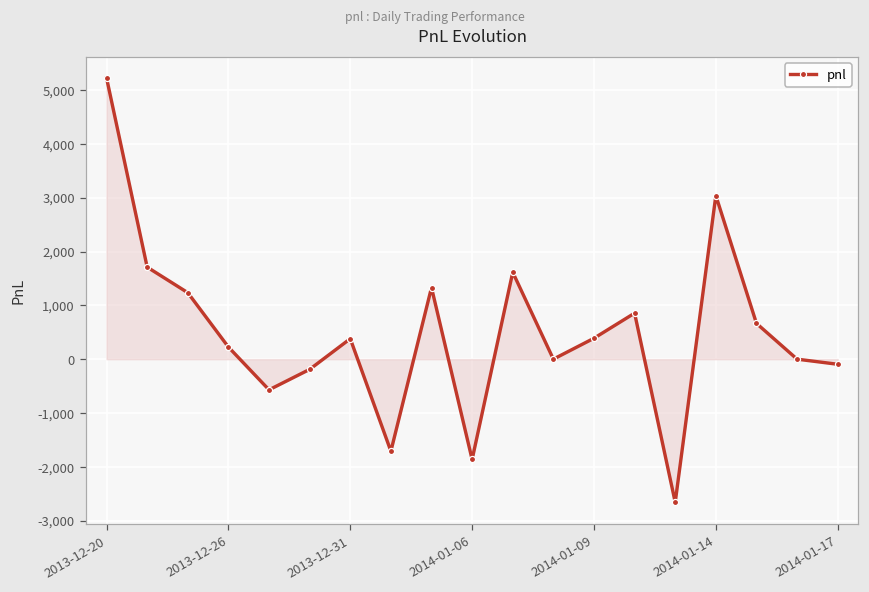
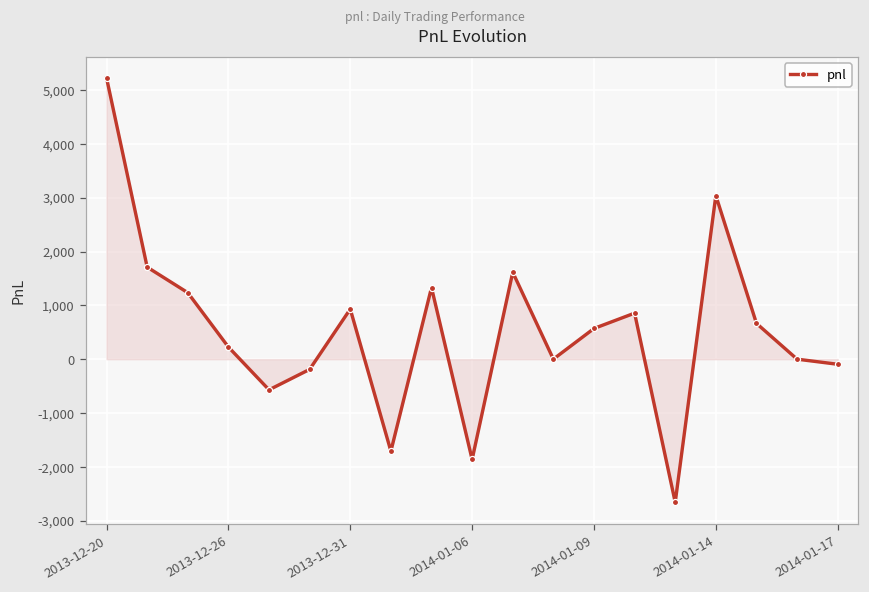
pnl, 2013-12-31: 400 -> 900
pnl, 2014-01-09: 400 -> 600
